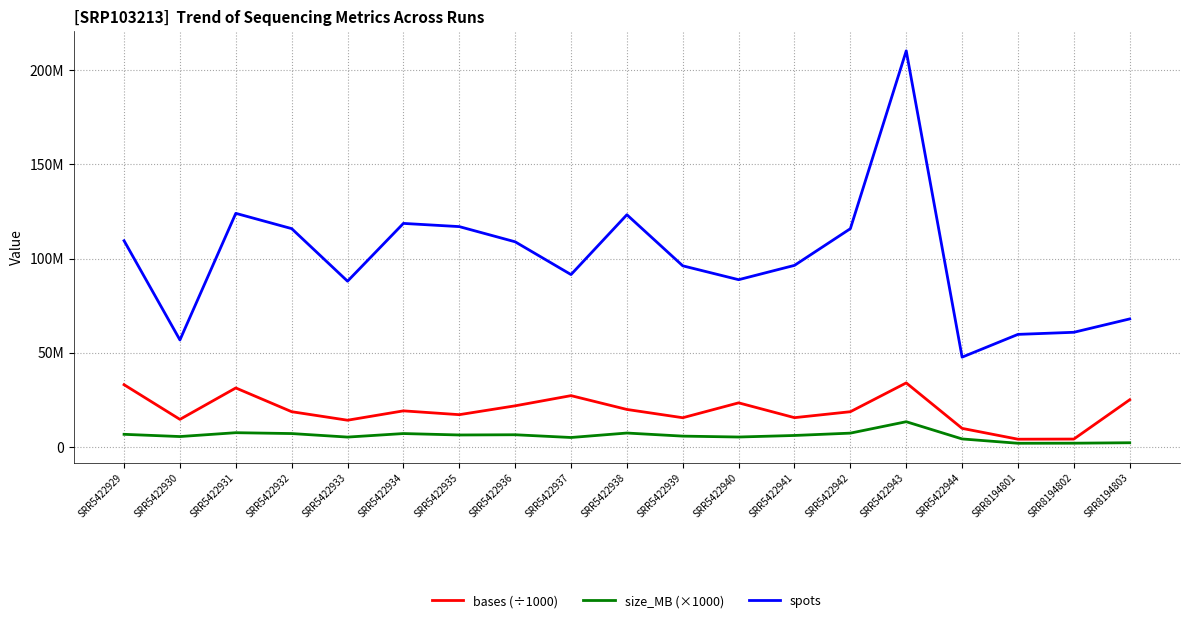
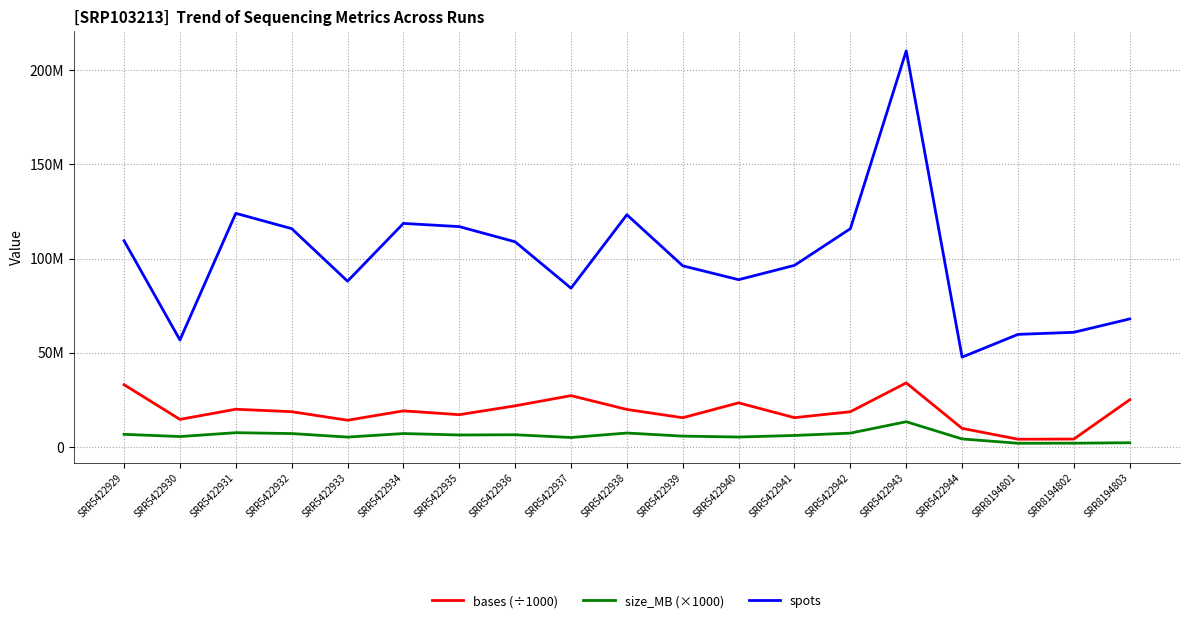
bases (÷1000), SRR5422931: 31000000 -> 20000000
spots, SRR5422937: 92000000 -> 84000000
